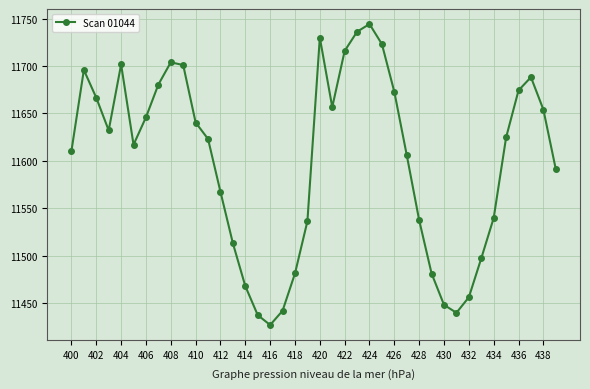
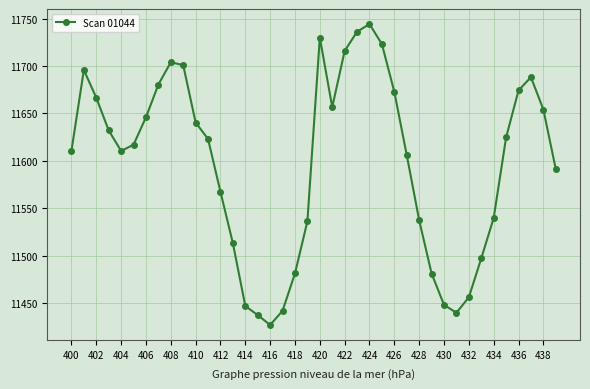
404: 11700 -> 11610
414: 11470 -> 11450
